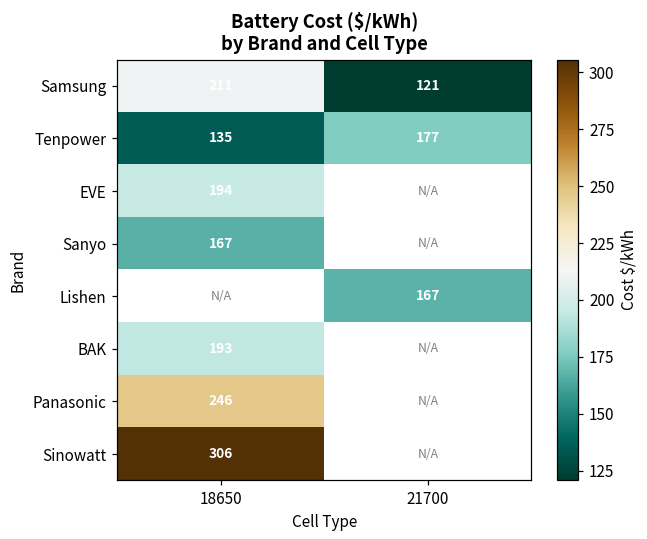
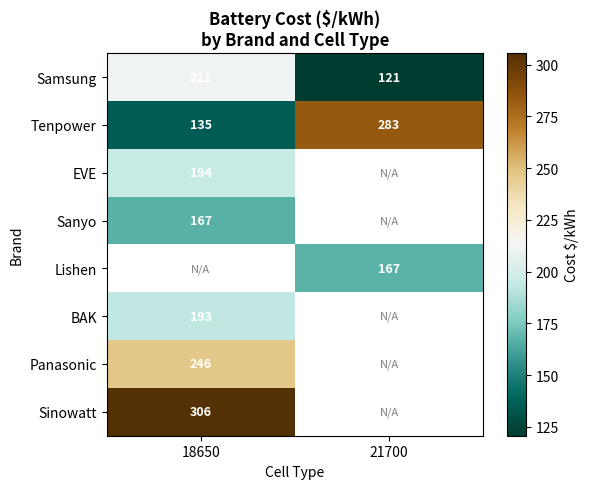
Tenpower, 21700: 177 -> 283
